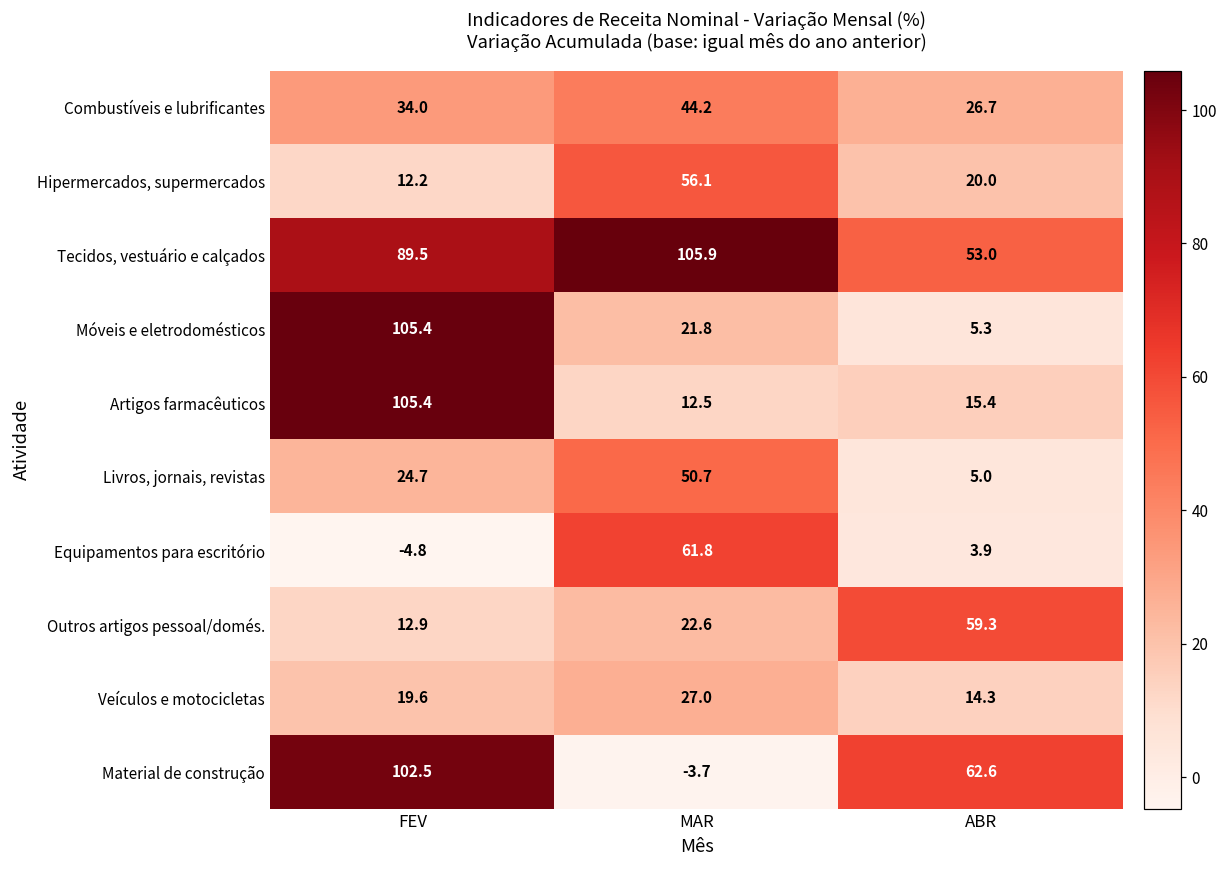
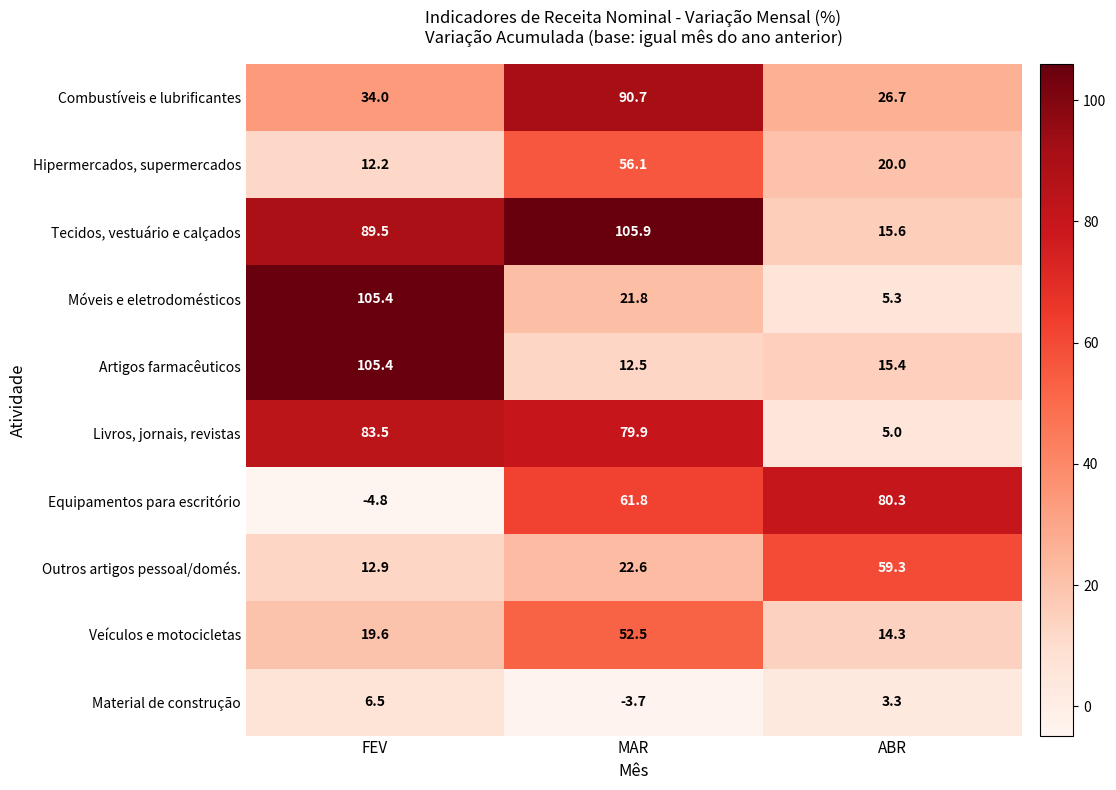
Combustíveis e lubrificantes, MAR: 44.2 -> 90.7
Tecidos, vestuário e calçados, ABR: 53.0 -> 15.6
Livros, jornais, revistas, FEV: 24.7 -> 83.5
Livros, jornais, revistas, MAR: 50.7 -> 79.9
Equipamentos para escritório, ABR: 3.9 -> 80.3
Veículos e motocicletas, MAR: 27.0 -> 52.5
Material de construção, FEV: 102.5 -> 6.5
Material de construção, ABR: 62.6 -> 3.3
